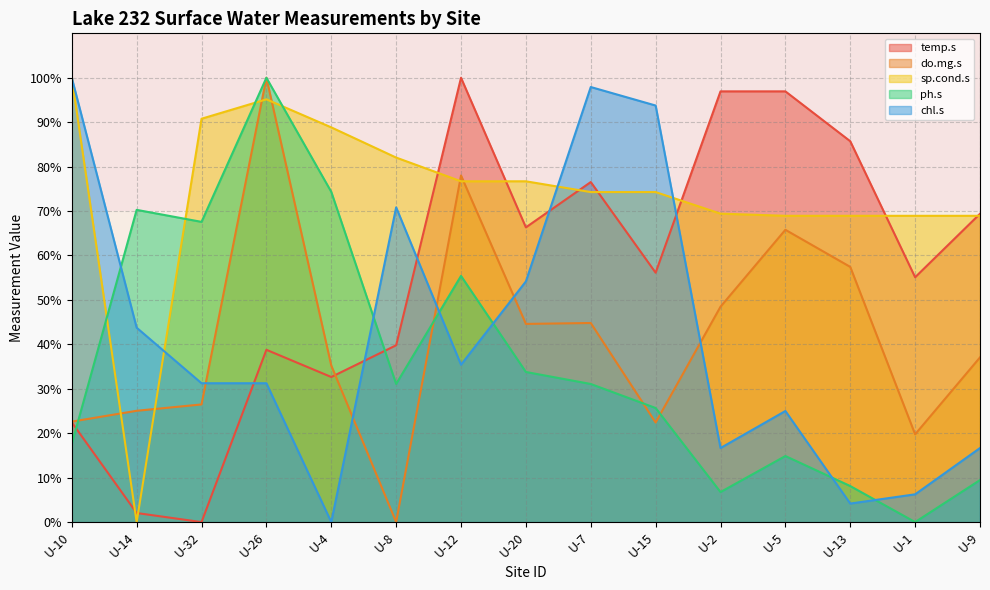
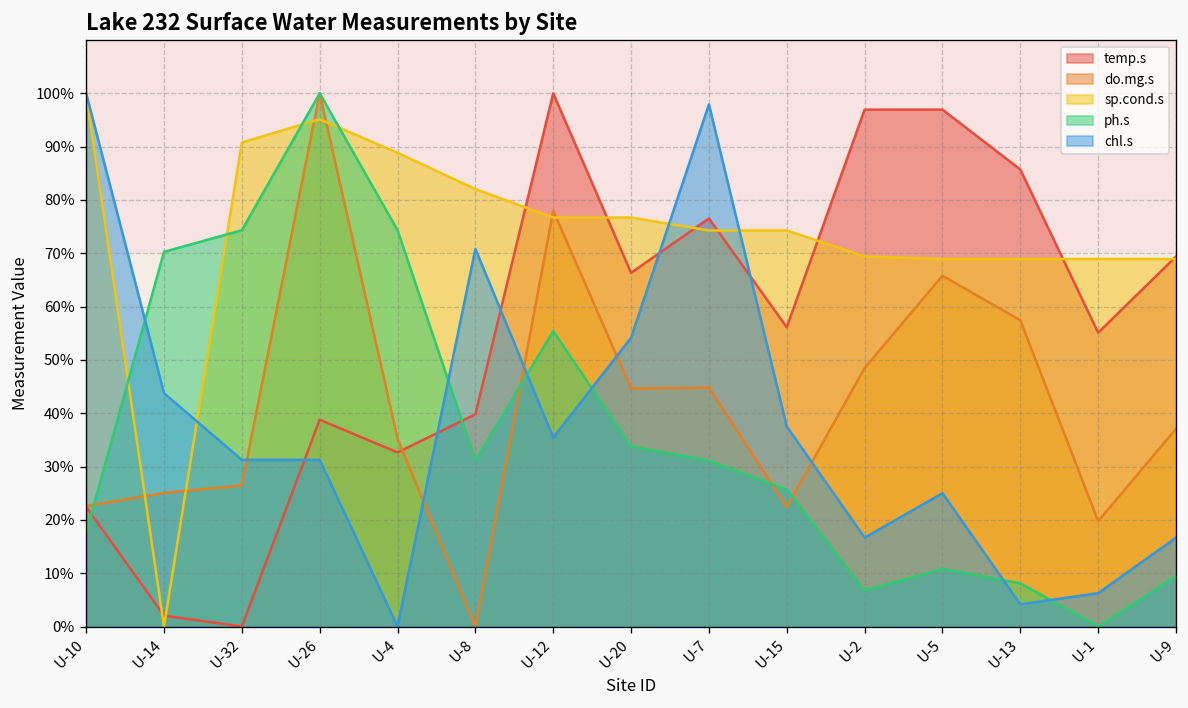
ph.s, U-32: 68% -> 74%
chl.s, U-15: 94% -> 38%
ph.s, U-5: 15% -> 11%
